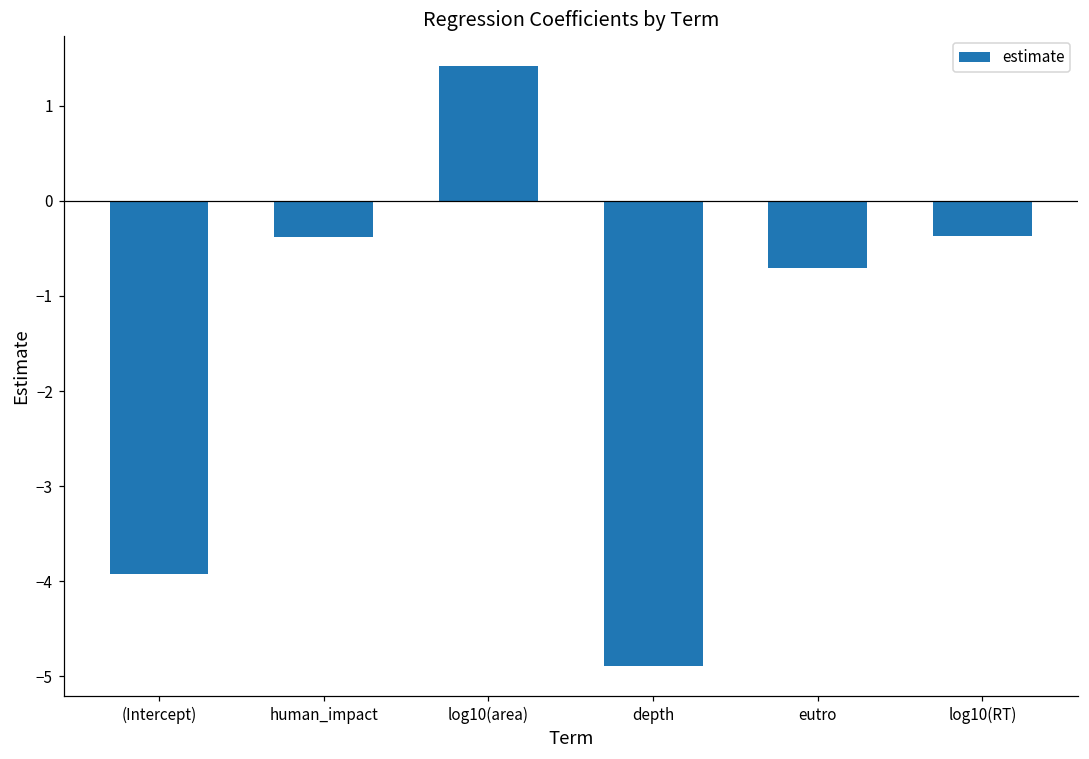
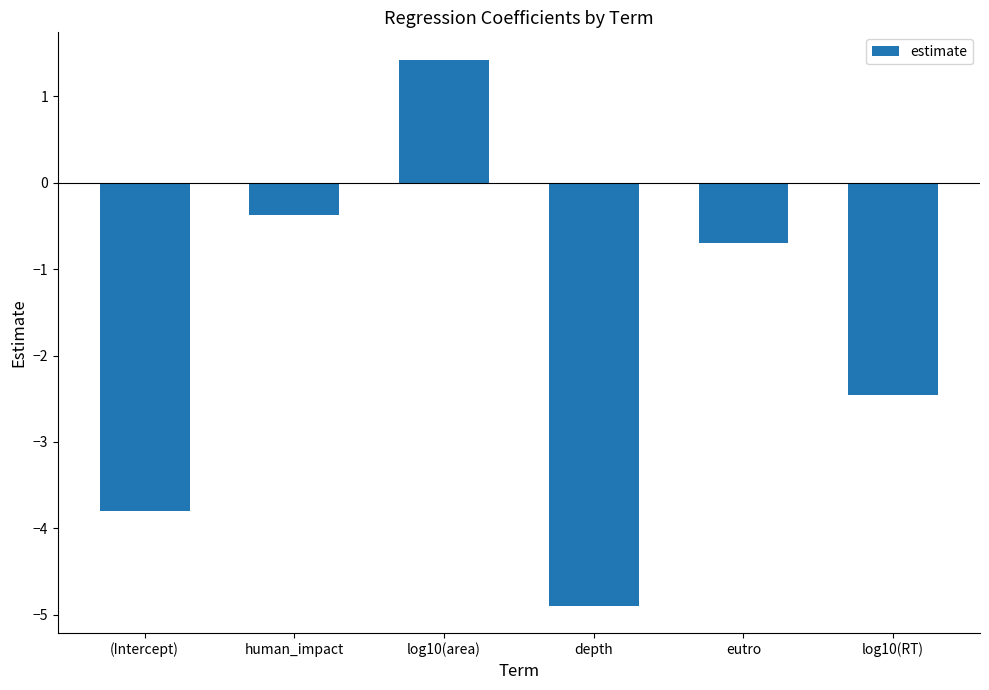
(Intercept): -3.9 -> -3.8
log10(RT): -0.4 -> -2.5
